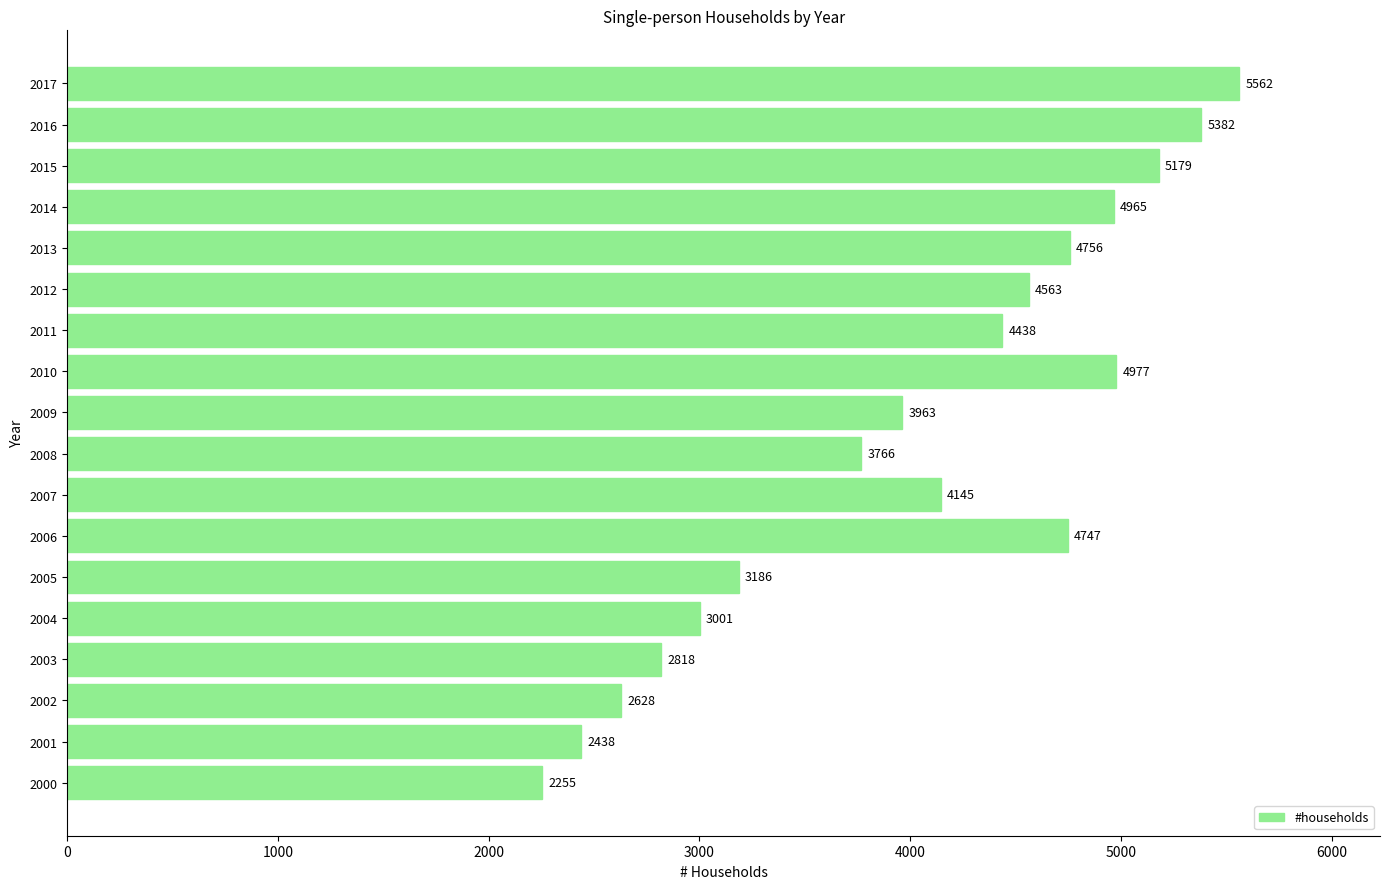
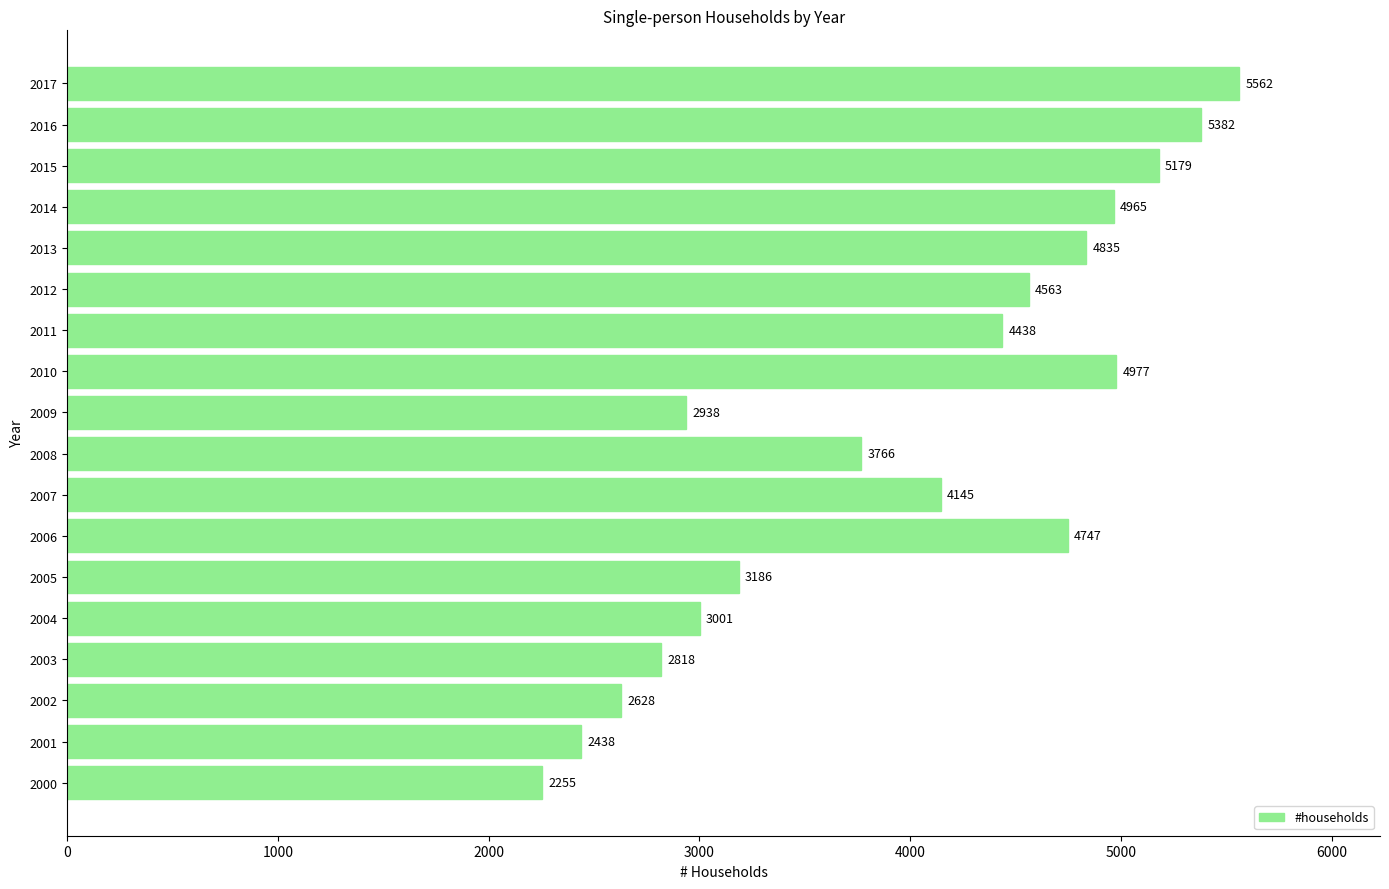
2013: 4756 -> 4835
2009: 3963 -> 2938
